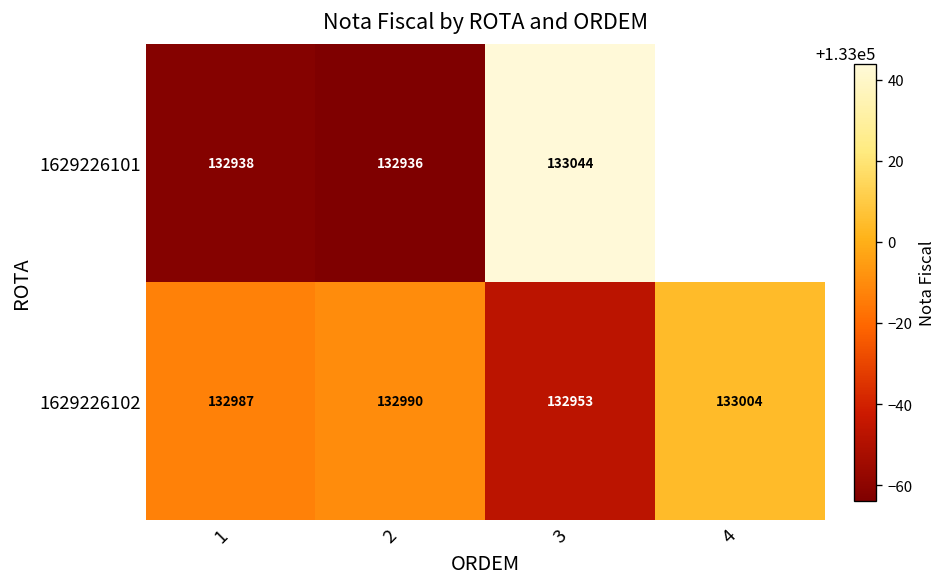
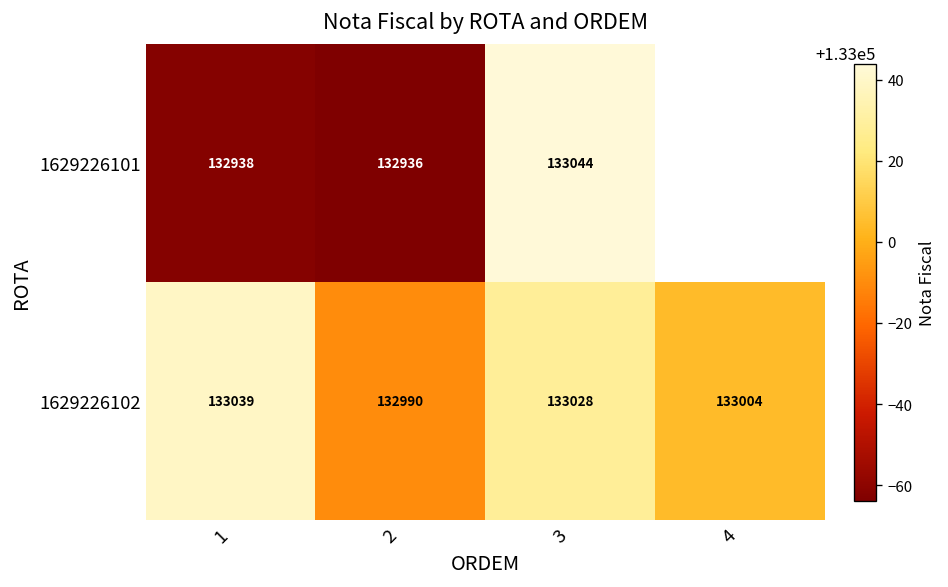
1629226102, 1: 132987 -> 133039
1629226102, 3: 132953 -> 133028
